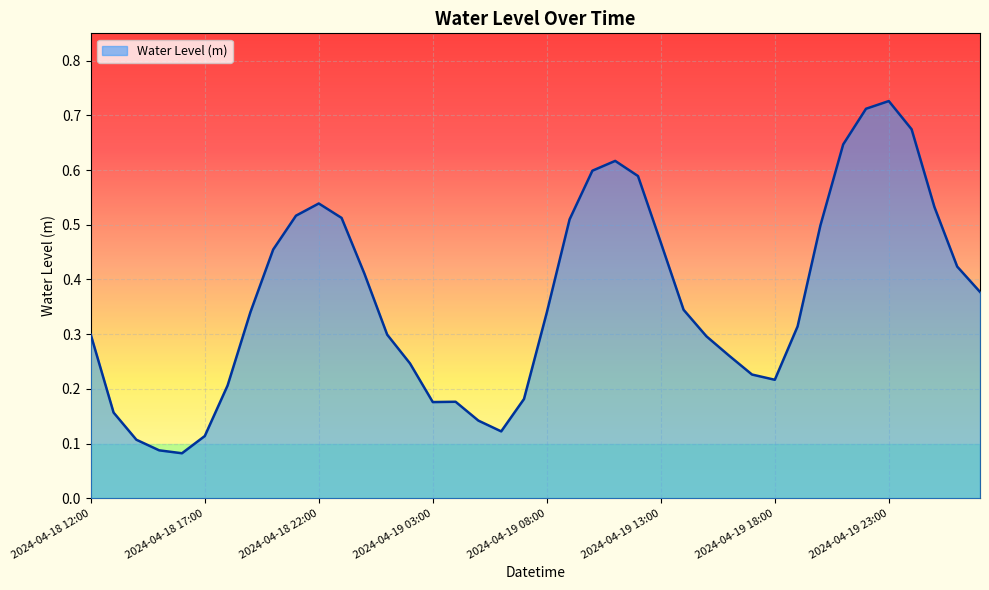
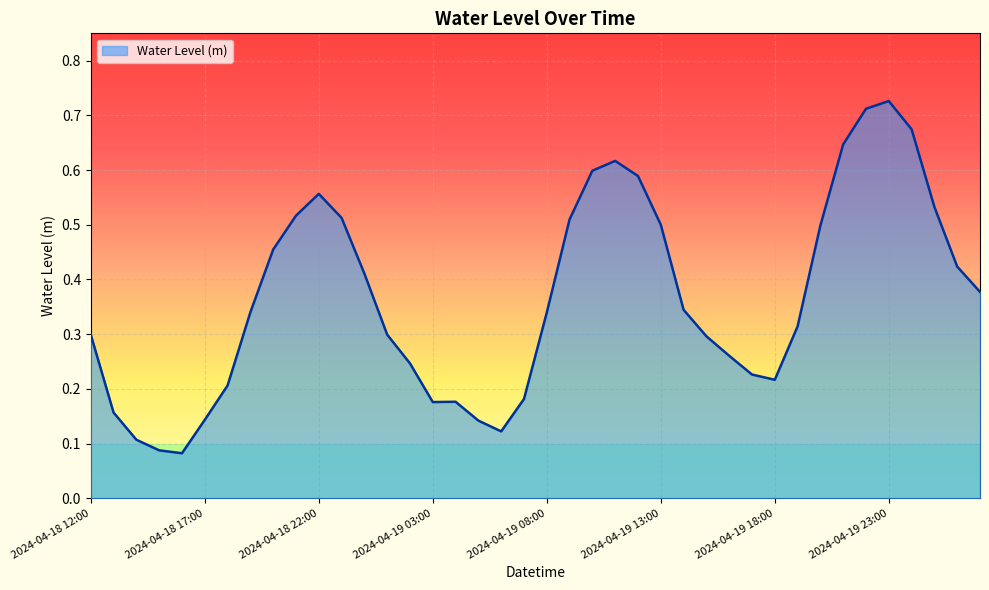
2024-04-18 17:00: 0.11 -> 0.14
2024-04-18 22:00: 0.54 -> 0.56
2024-04-19 13:00: 0.47 -> 0.50
